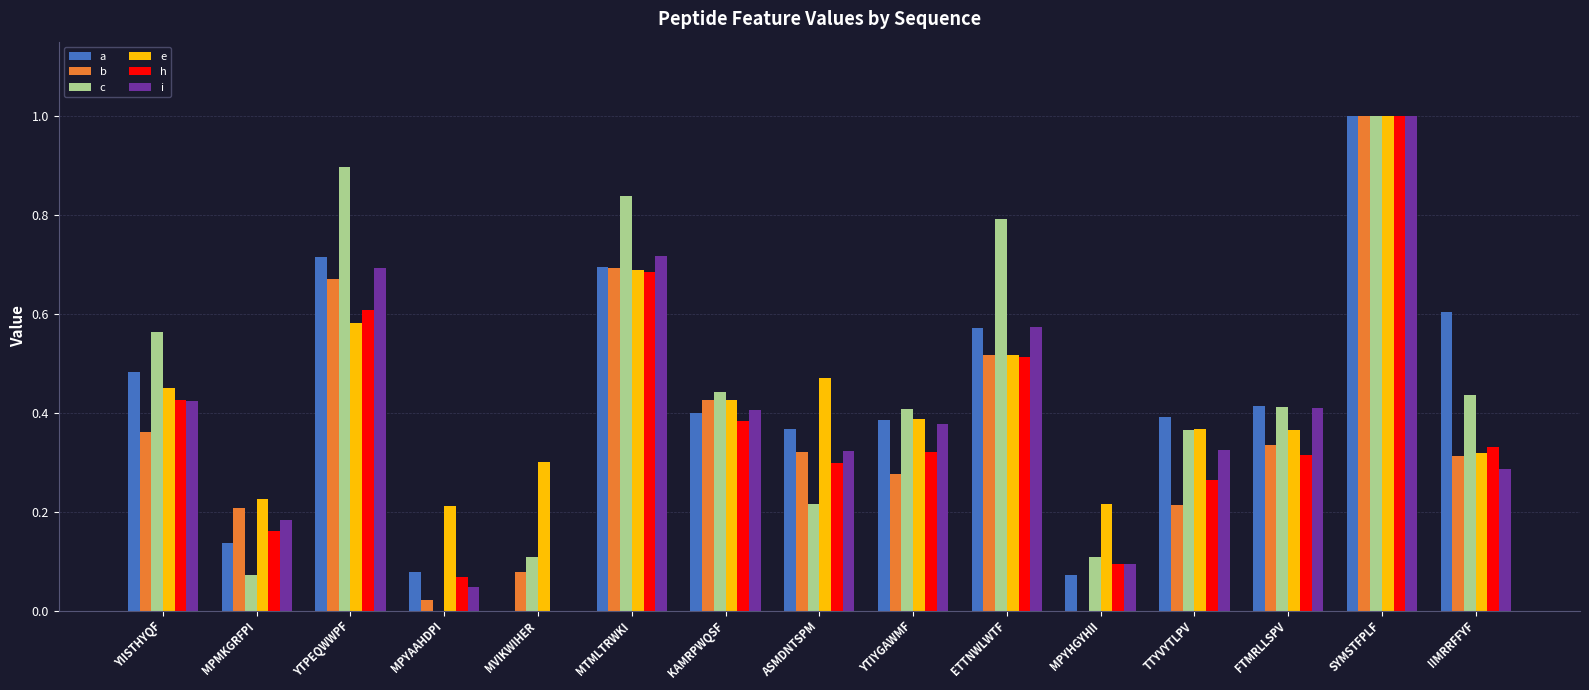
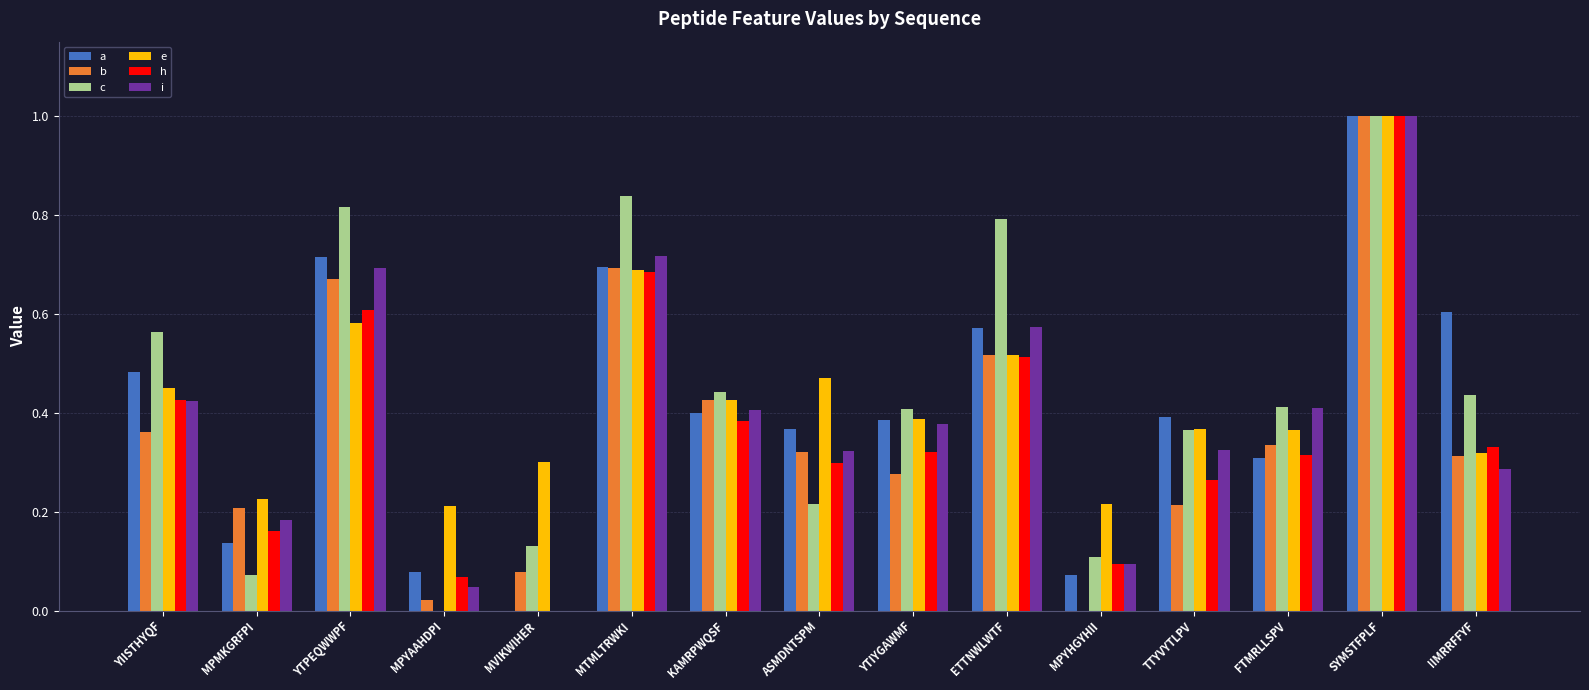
c, YTPEQWWPF: 0.90 -> 0.82
c, MVIKWIHER: 0.11 -> 0.13
a, FTMRLLSPV: 0.41 -> 0.31
